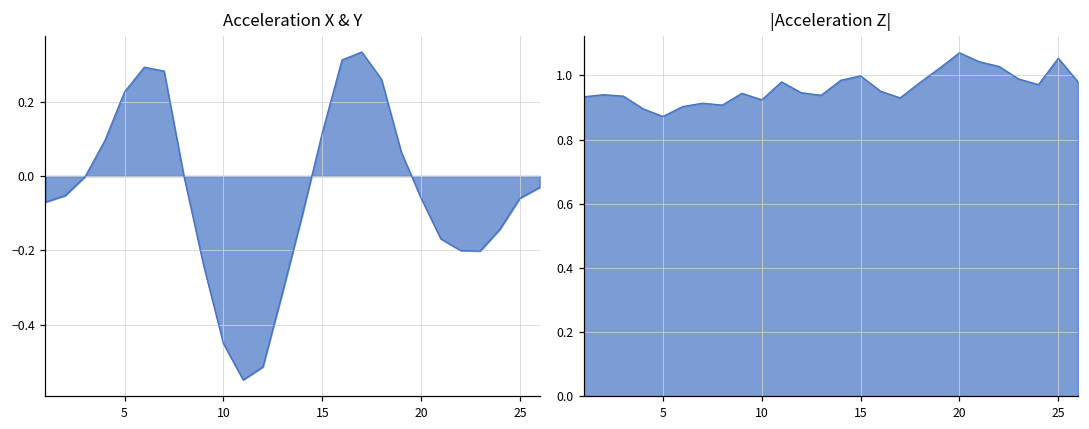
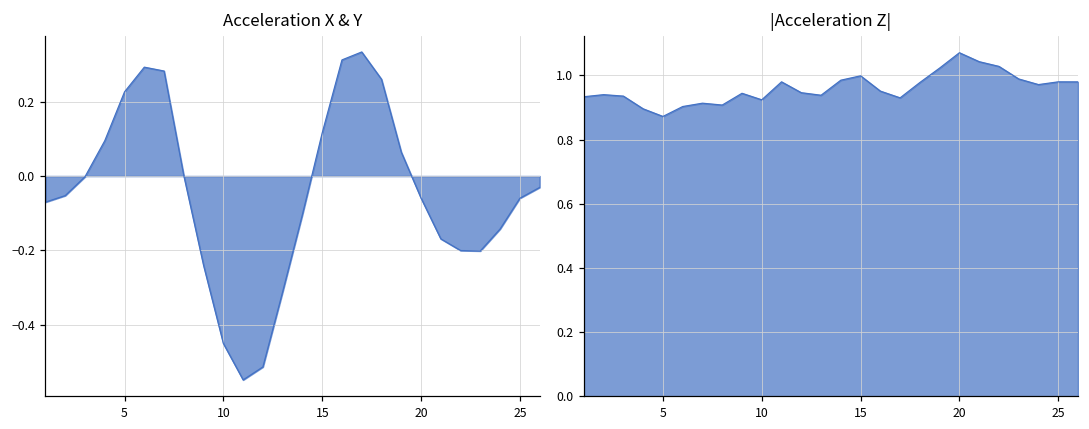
|Acceleration Z|, 25: 1.05 -> 0.98
